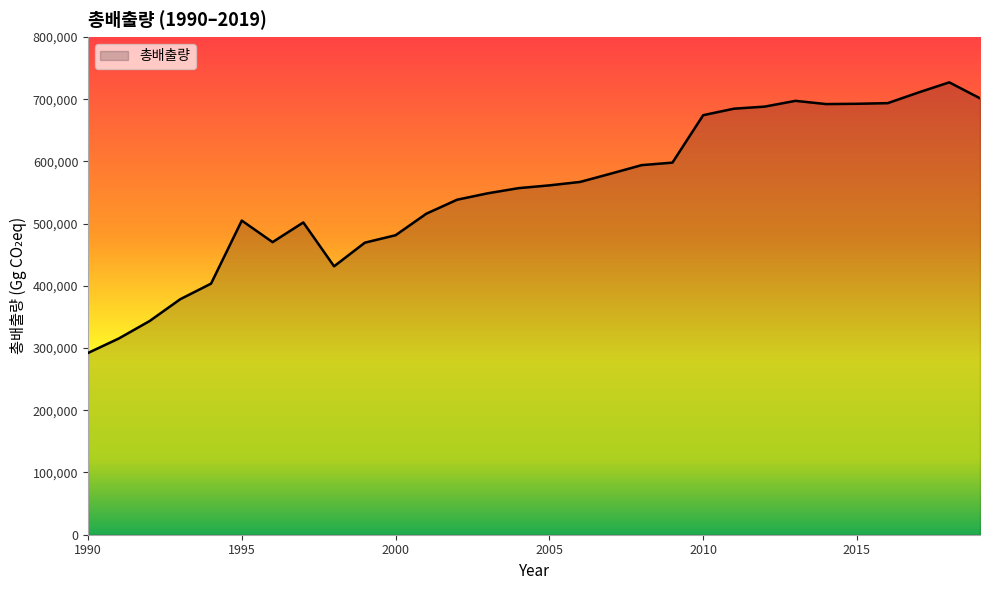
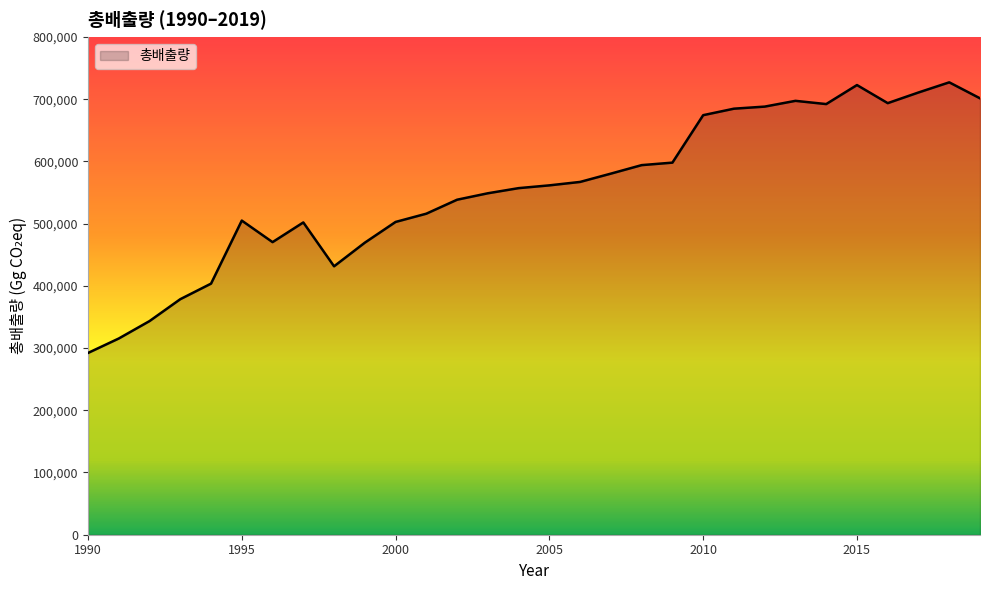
2000: 480,000 -> 500,000
2015: 690,000 -> 720,000
